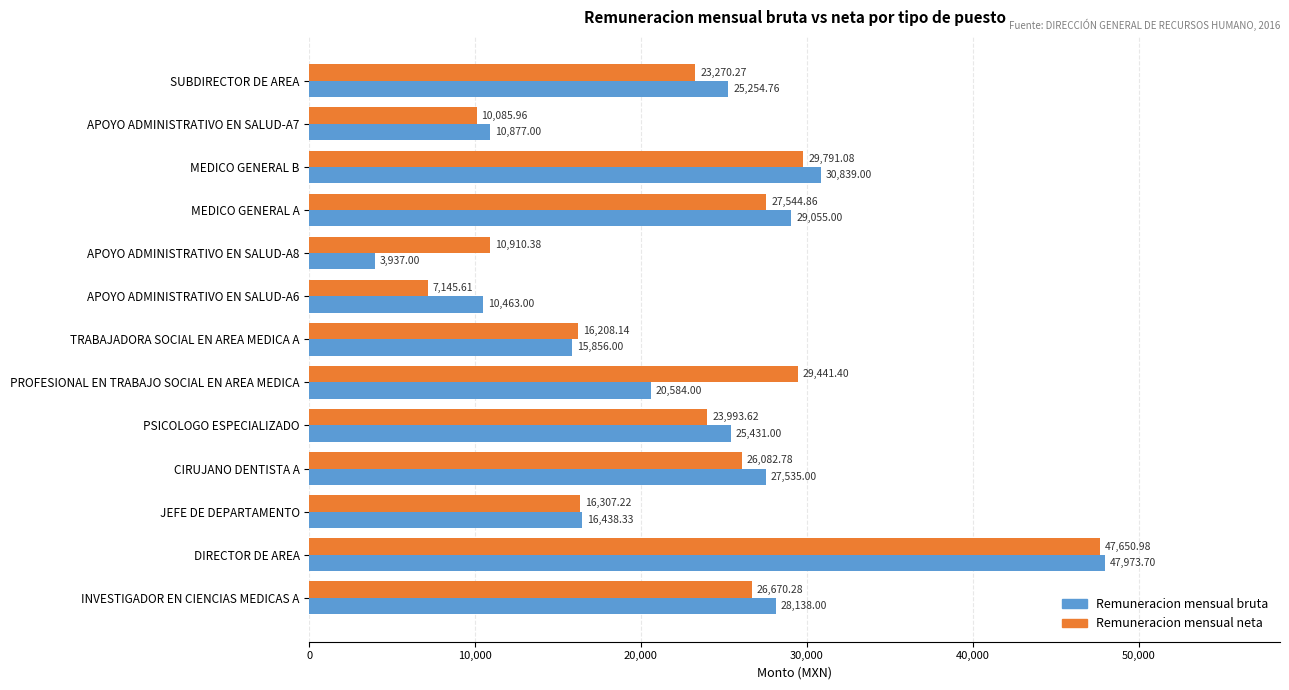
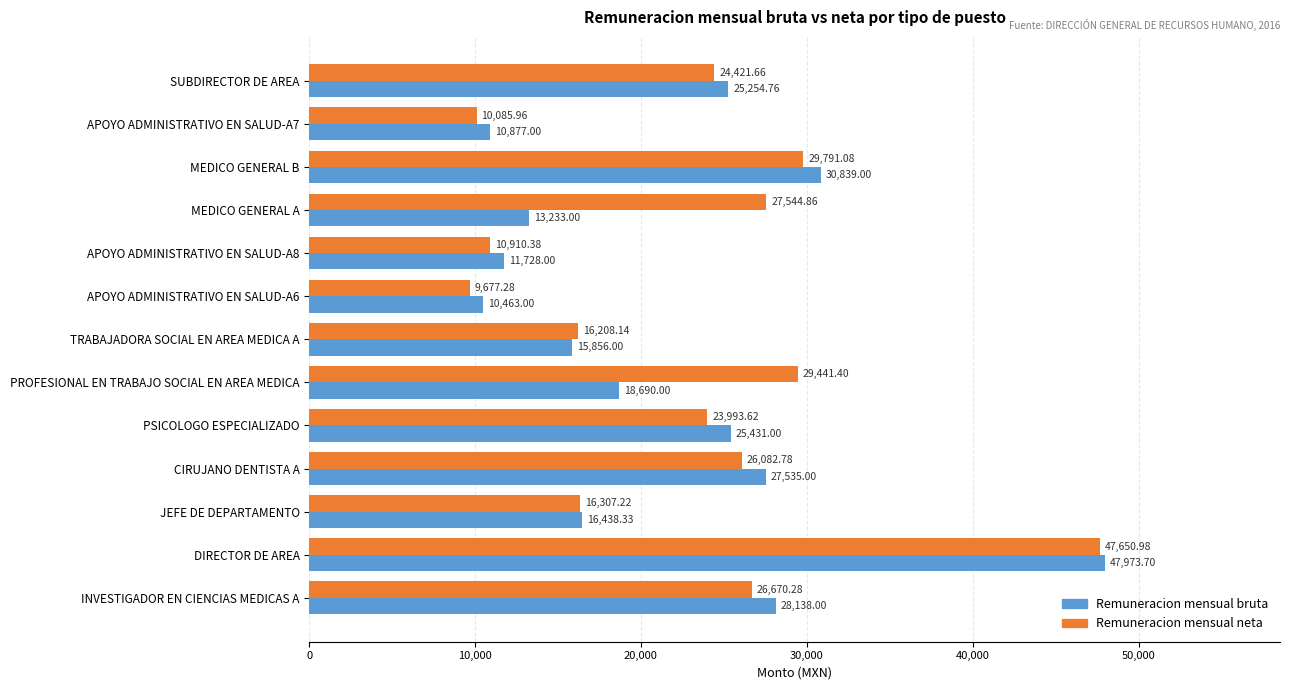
Remuneracion mensual neta, SUBDIRECTOR DE AREA: 23,270.27 -> 24,421.66
Remuneracion mensual bruta, MEDICO GENERAL A: 29,055.00 -> 13,233.00
Remuneracion mensual bruta, APOYO ADMINISTRATIVO EN SALUD-A8: 3,937.00 -> 11,728.00
Remuneracion mensual neta, APOYO ADMINISTRATIVO EN SALUD-A6: 7,145.61 -> 9,677.28
Remuneracion mensual bruta, PROFESIONAL EN TRABAJO SOCIAL EN AREA MEDICA: 20,584.00 -> 18,690.00
